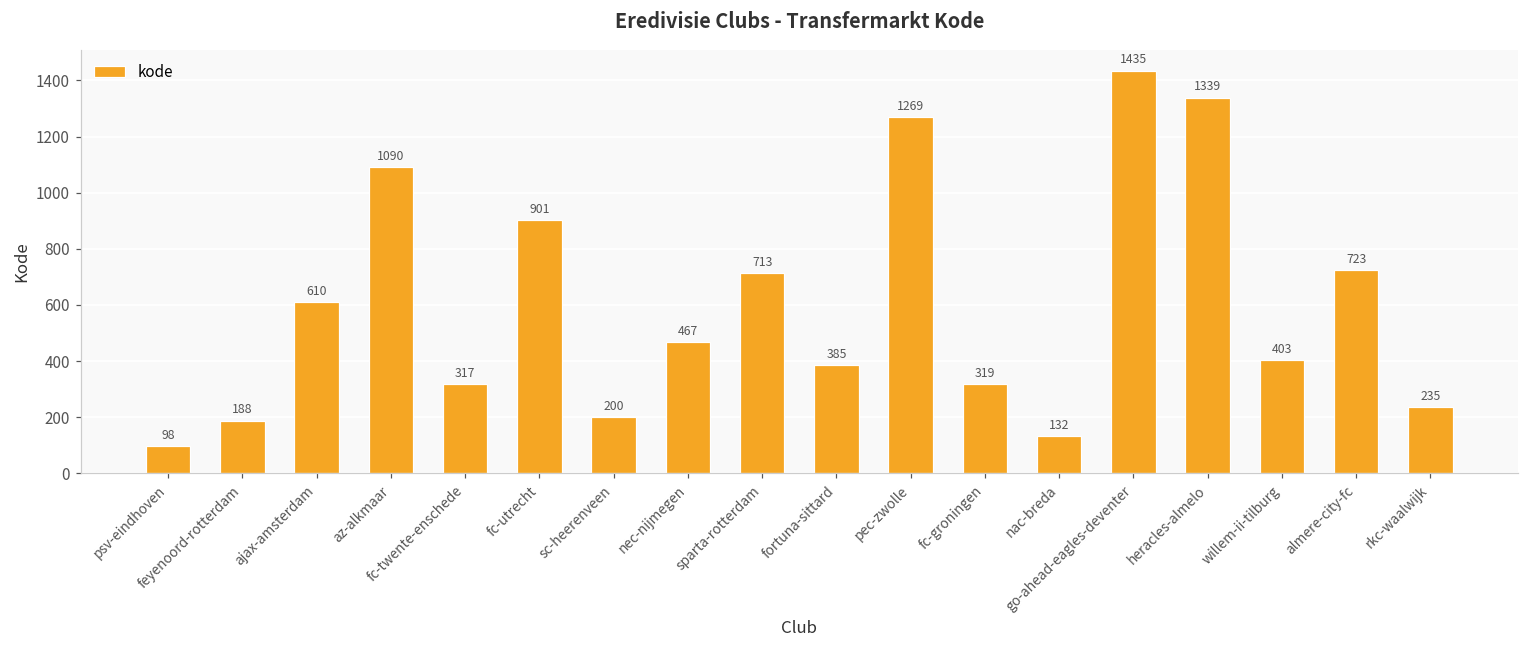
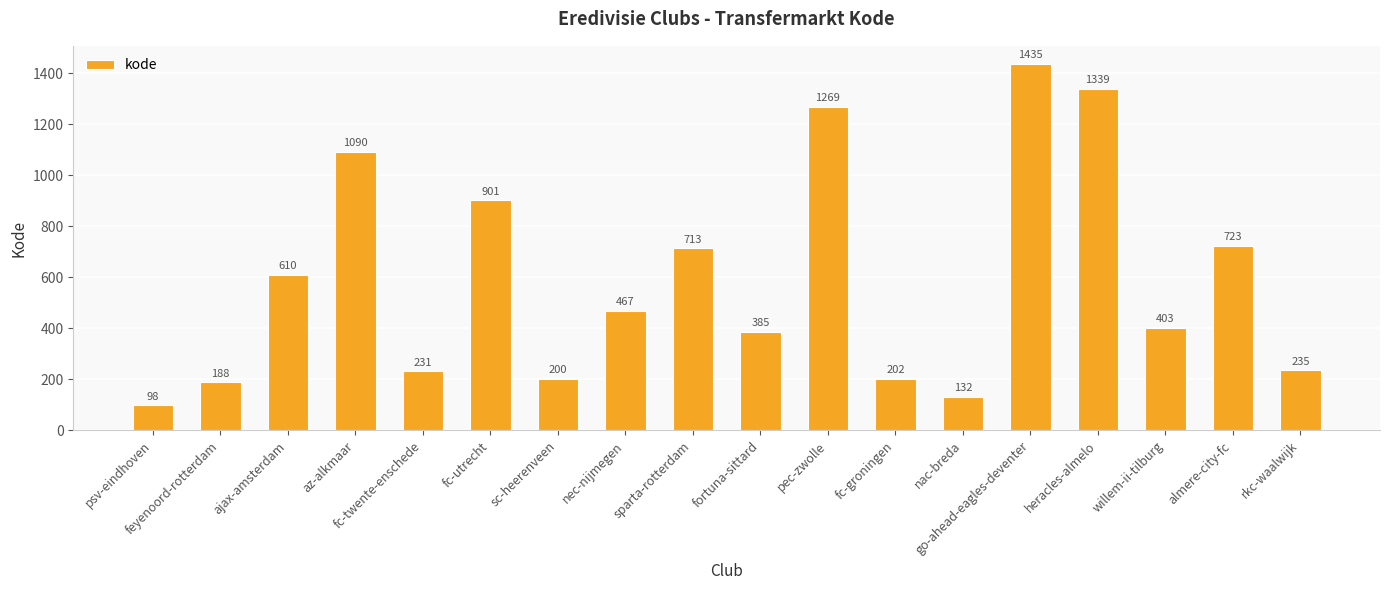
fc-twente-enschede: 317 -> 231
fc-groningen: 319 -> 202
